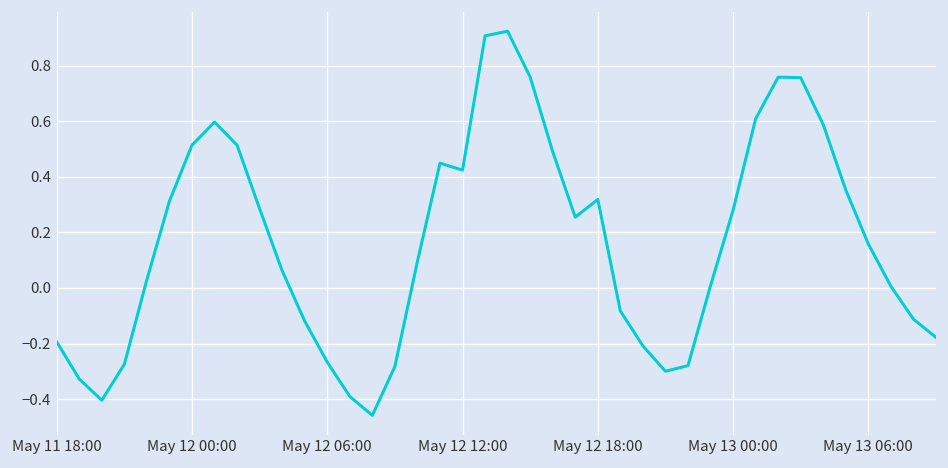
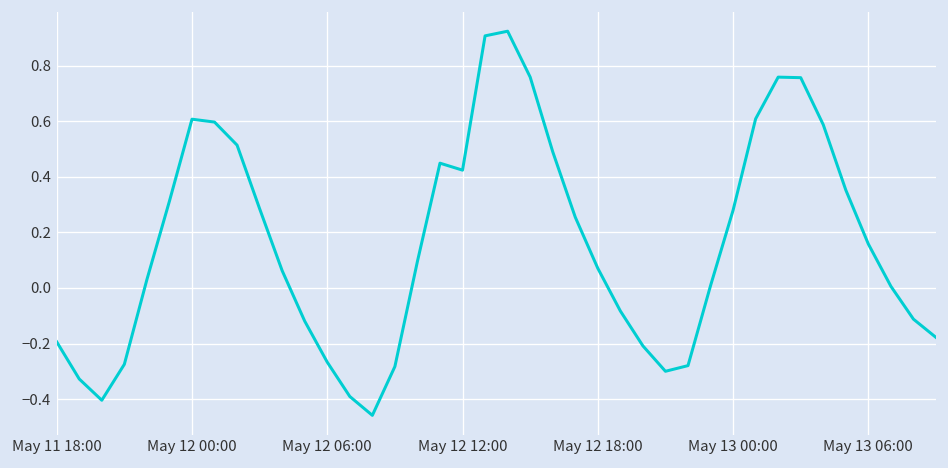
May 12 00:00: 0.51 -> 0.61
May 12 18:00: 0.32 -> 0.07
